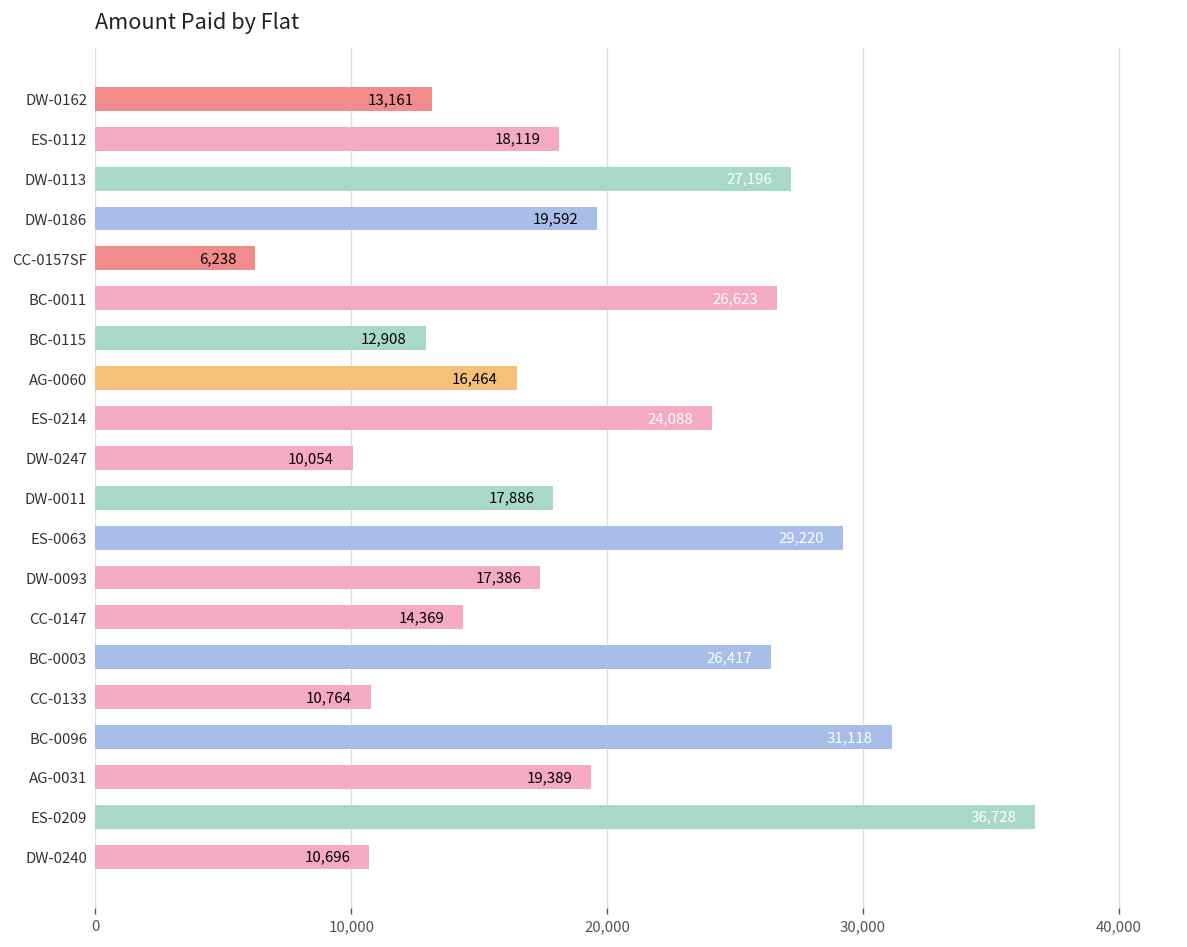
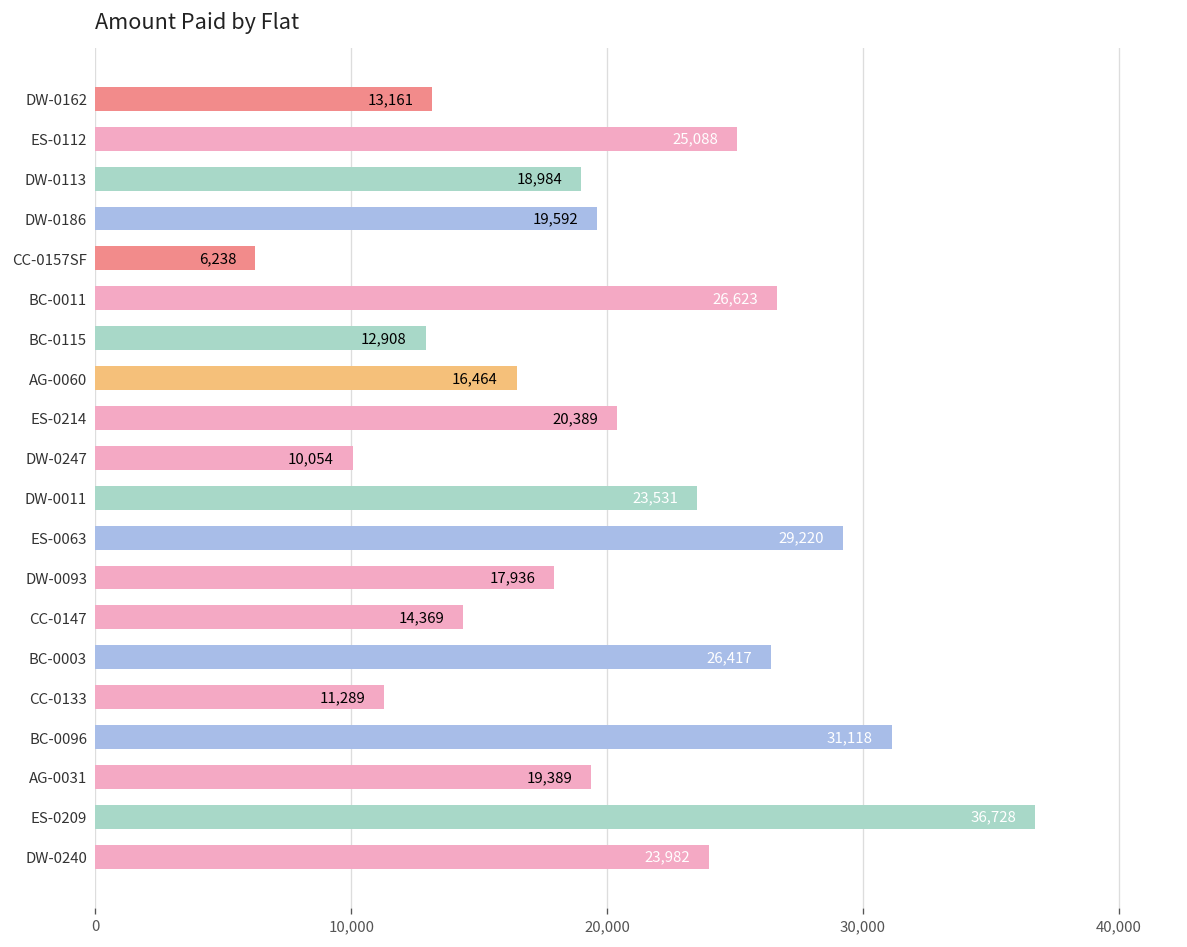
ES-0112: 18,119 -> 25,088
DW-0113: 27,196 -> 18,984
ES-0214: 24,088 -> 20,389
DW-0011: 17,886 -> 23,531
DW-0093: 17,386 -> 17,936
CC-0133: 10,764 -> 11,289
DW-0240: 10,696 -> 23,982
